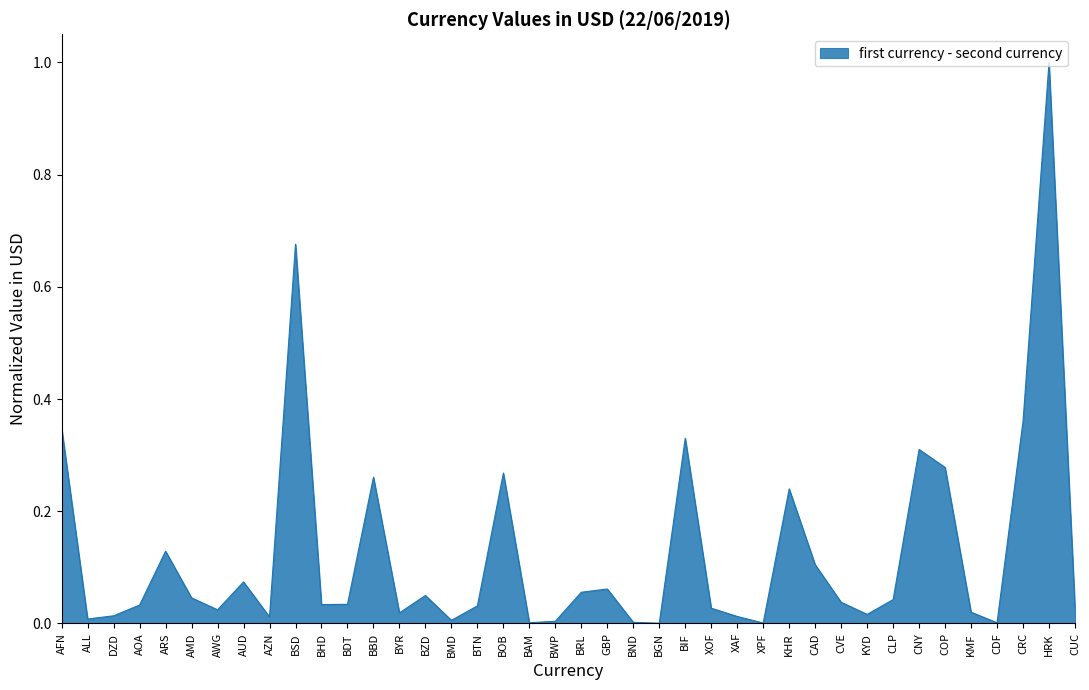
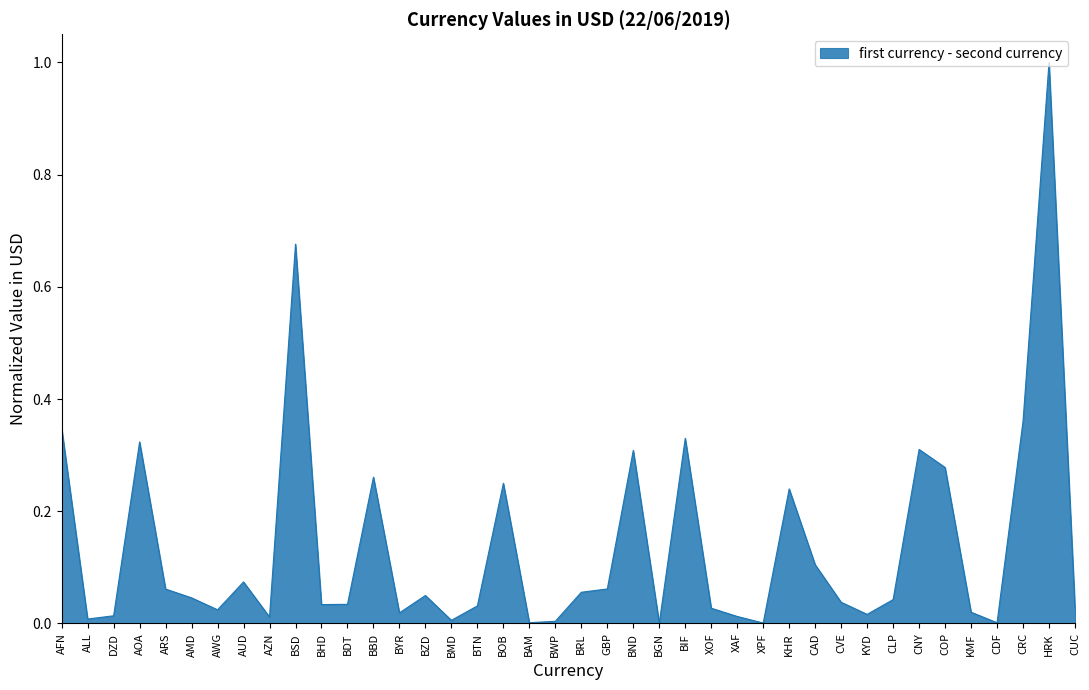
AOA: 0.03 -> 0.32
ARS: 0.13 -> 0.06
BOB: 0.27 -> 0.25
BND: 0.00 -> 0.31
